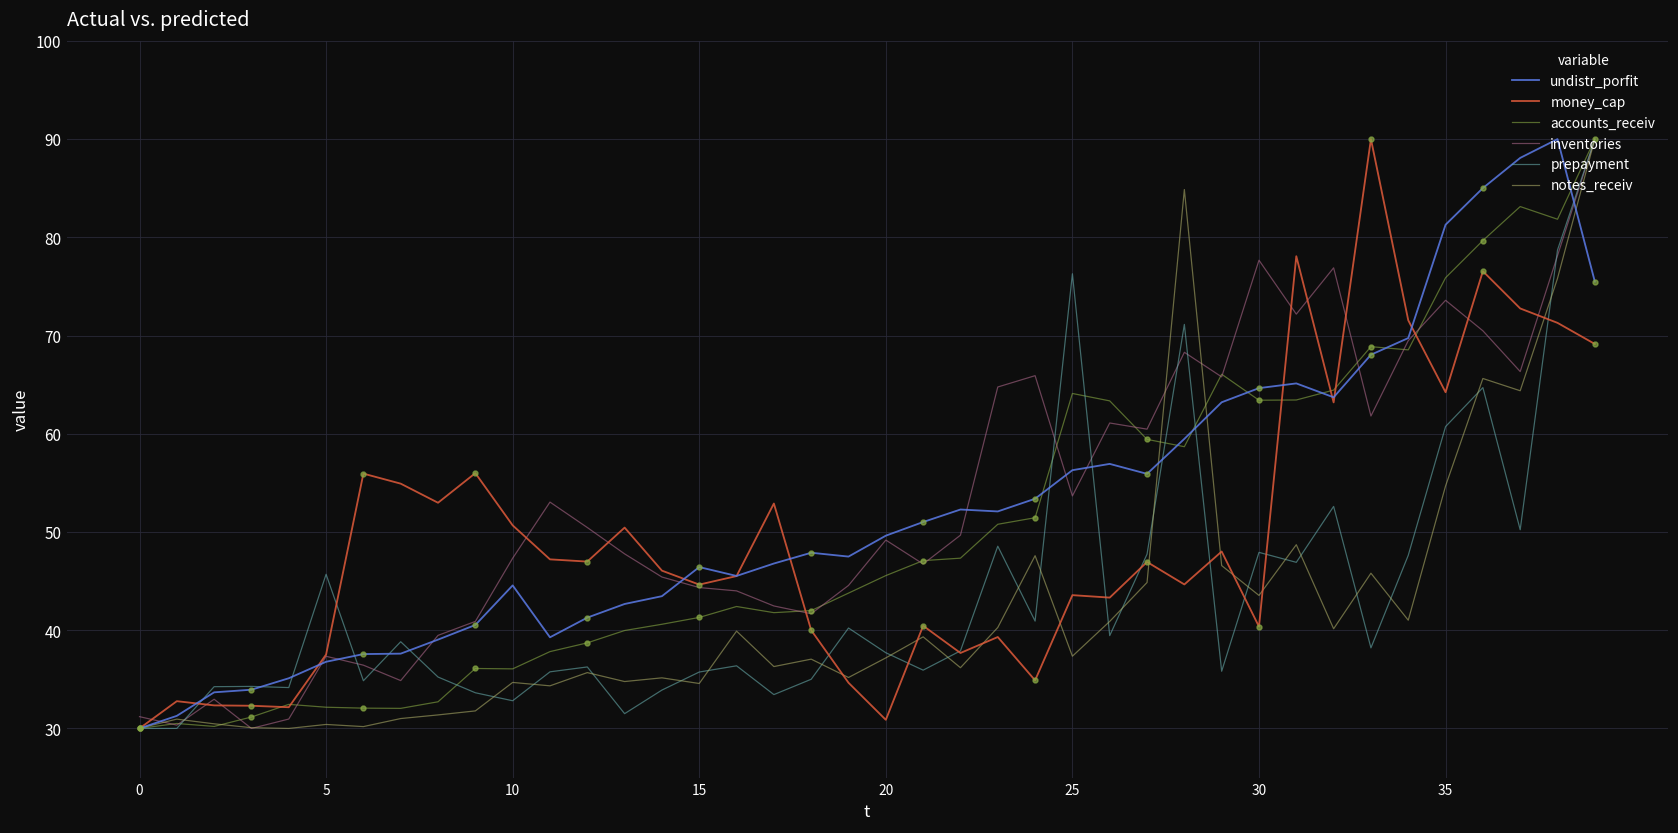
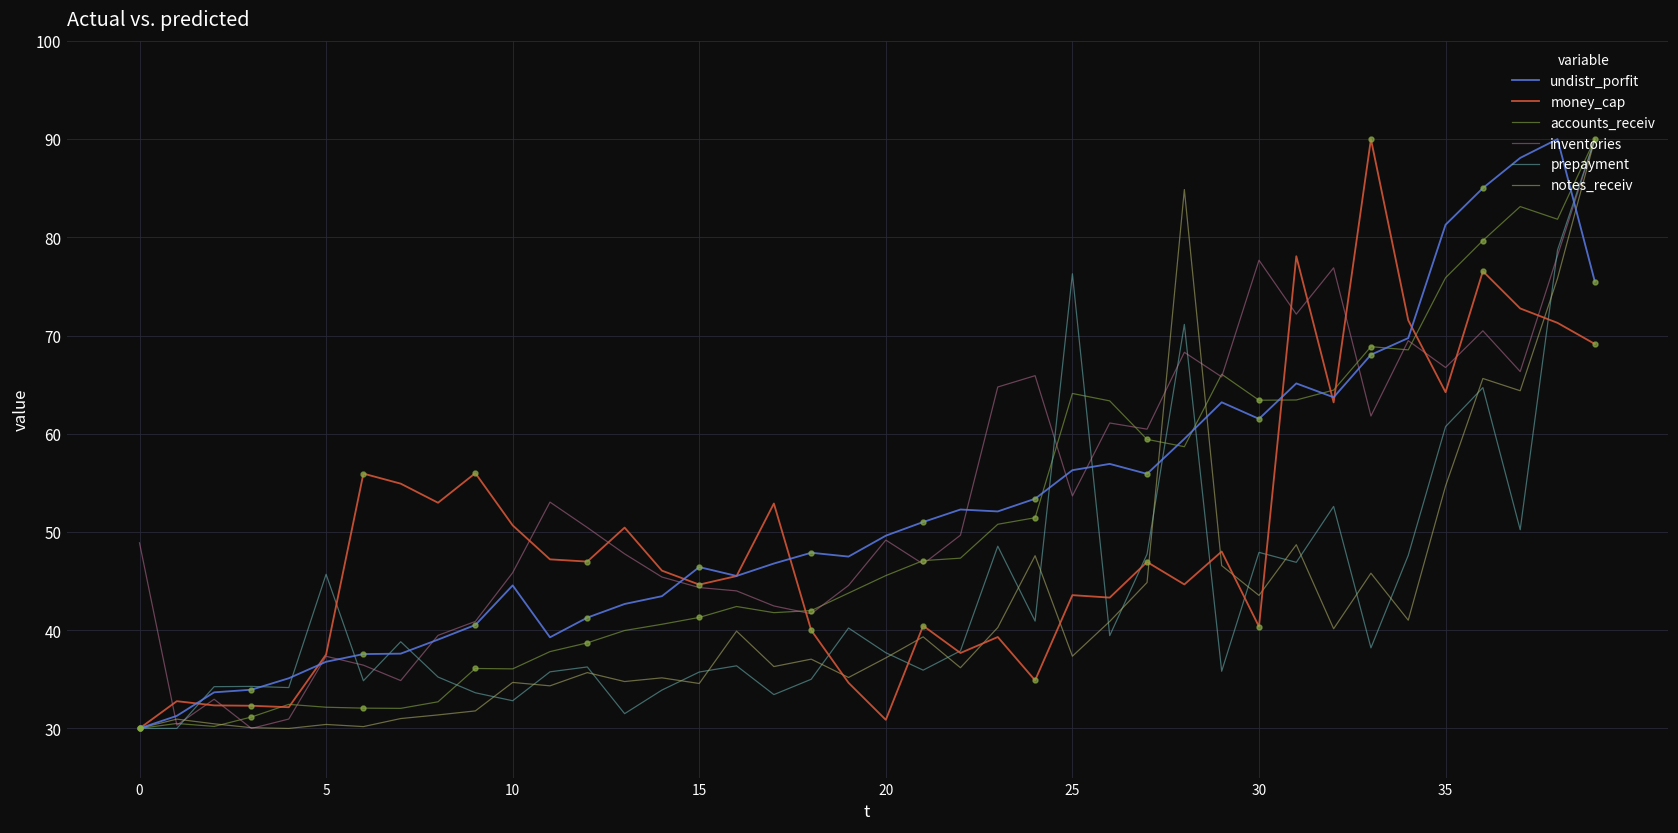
inventories, 0: 31 -> 49
inventories, 10: 47 -> 46
undistr_porfit, 30: 65 -> 62
inventories, 35: 74 -> 67
